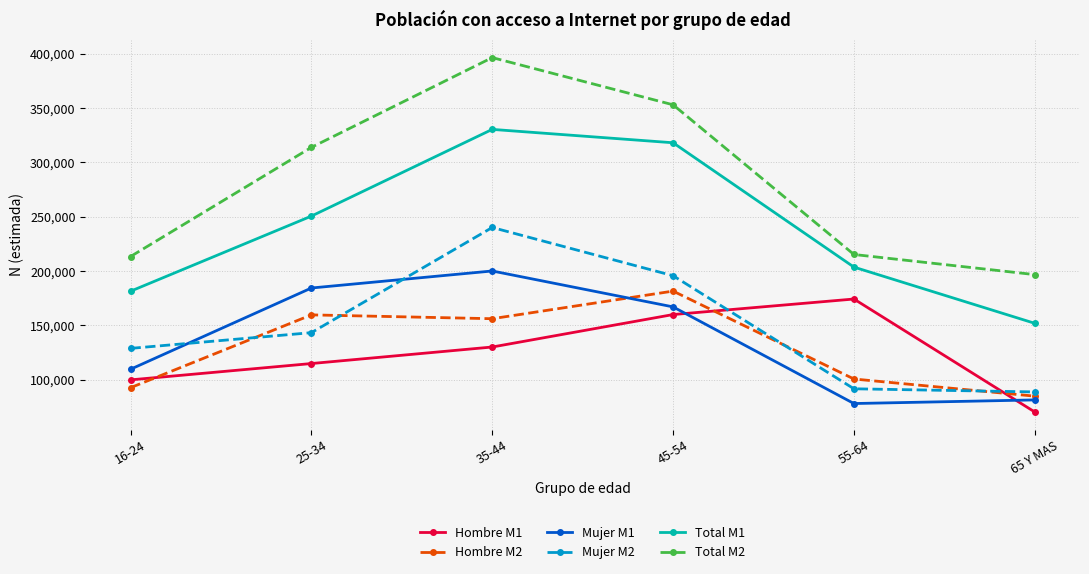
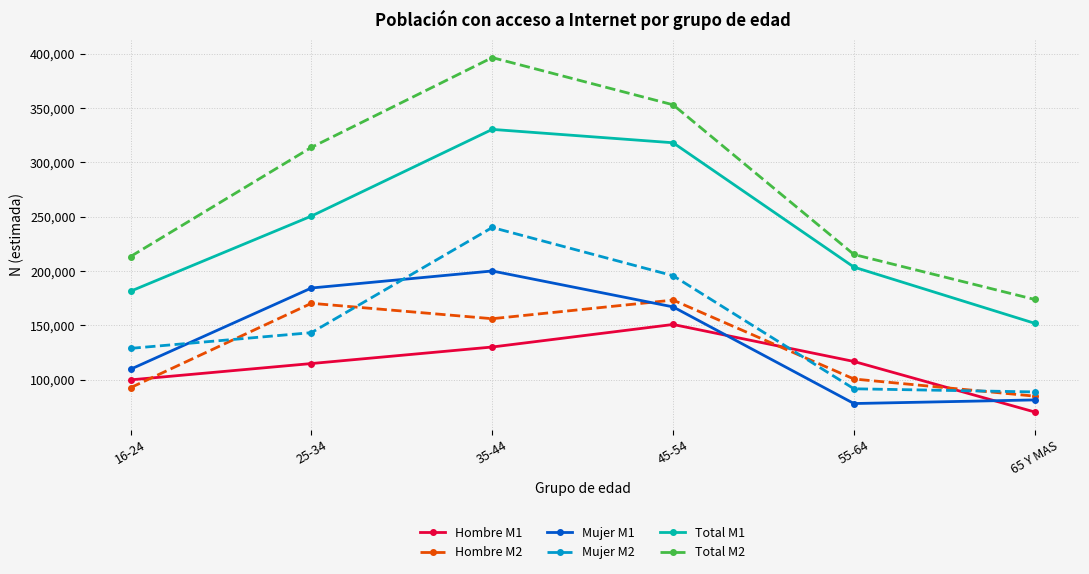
Hombre M2, 25-34: 160,000 -> 170,000
Hombre M1, 45-54: 160,000 -> 151,000
Hombre M2, 45-54: 182,000 -> 173,000
Hombre M1, 55-64: 174,000 -> 117,000
Total M2, 65 Y MAS: 197,000 -> 174,000
